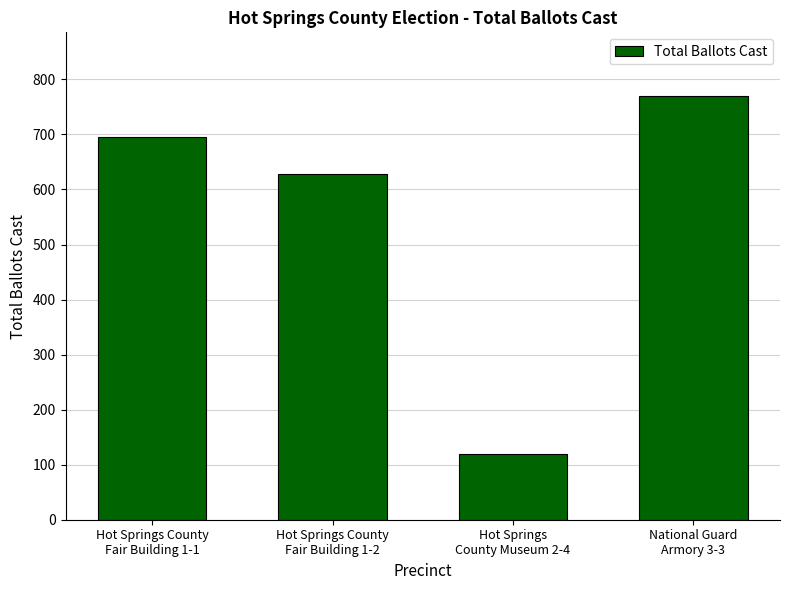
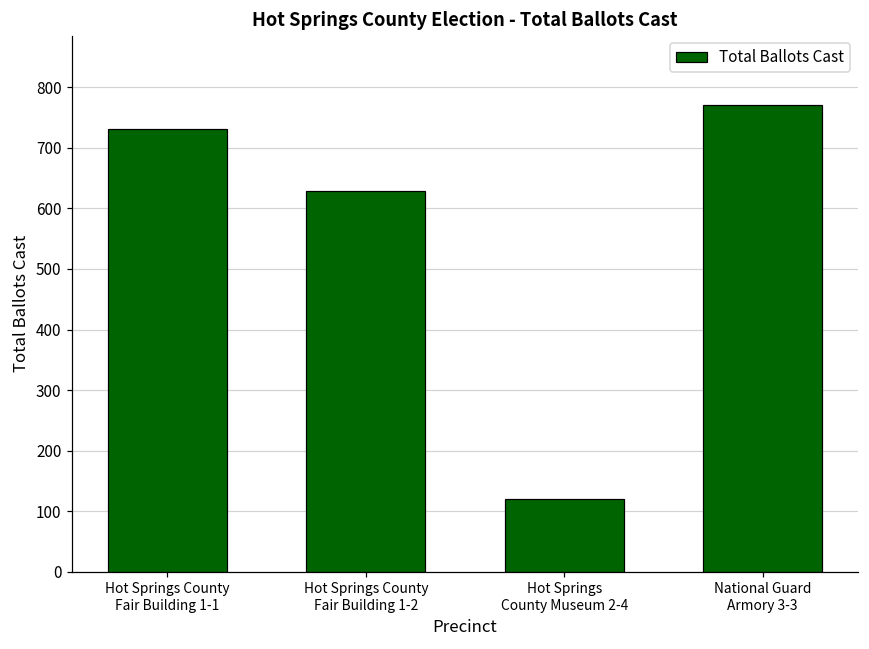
Hot Springs County Fair Building 1-1: 700 -> 730
